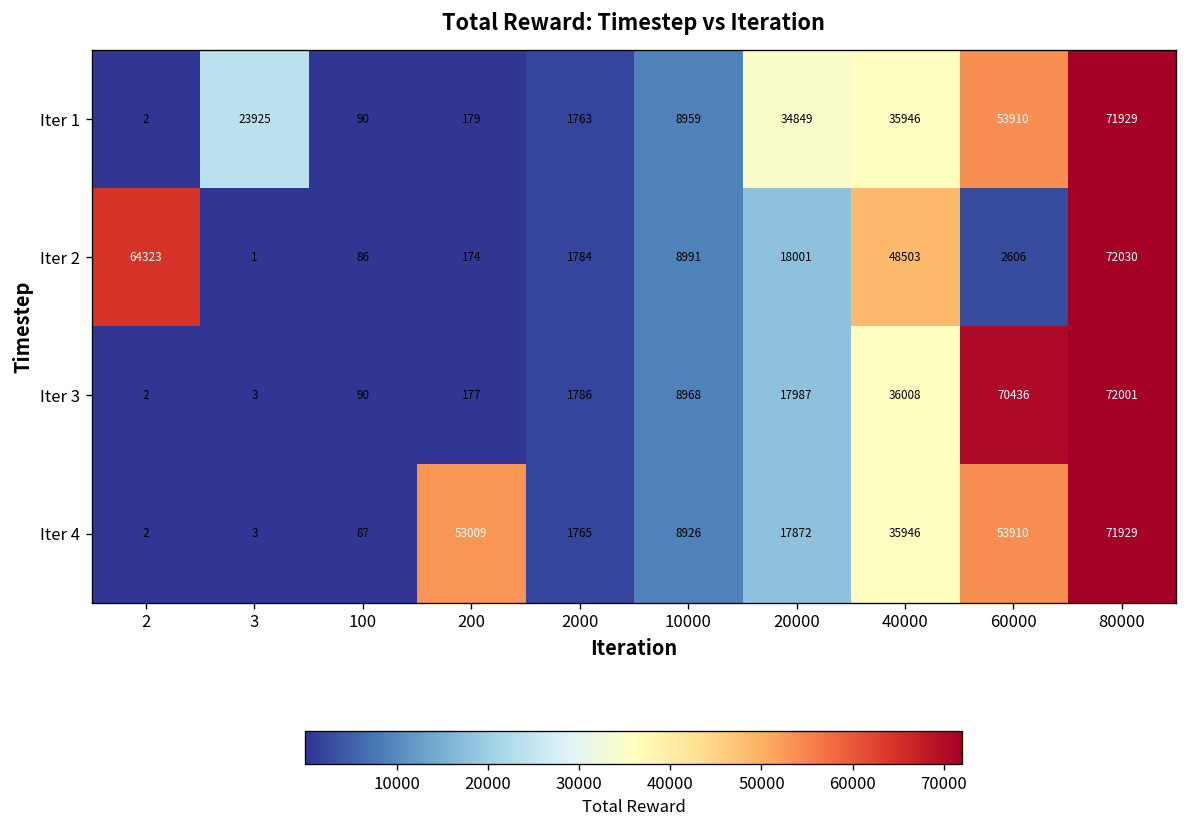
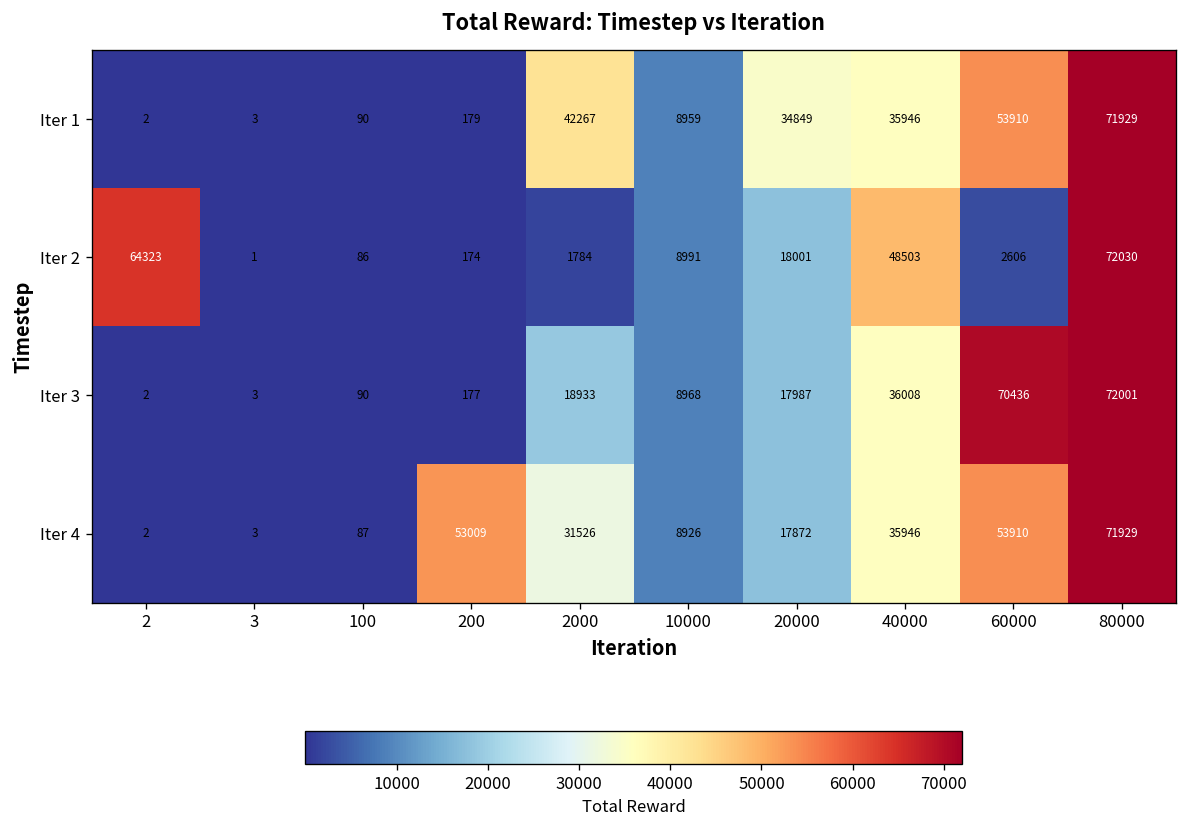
Iter 1, 3: 23925 -> 3
Iter 1, 2000: 1763 -> 42267
Iter 3, 2000: 1786 -> 18933
Iter 4, 2000: 1765 -> 31526
